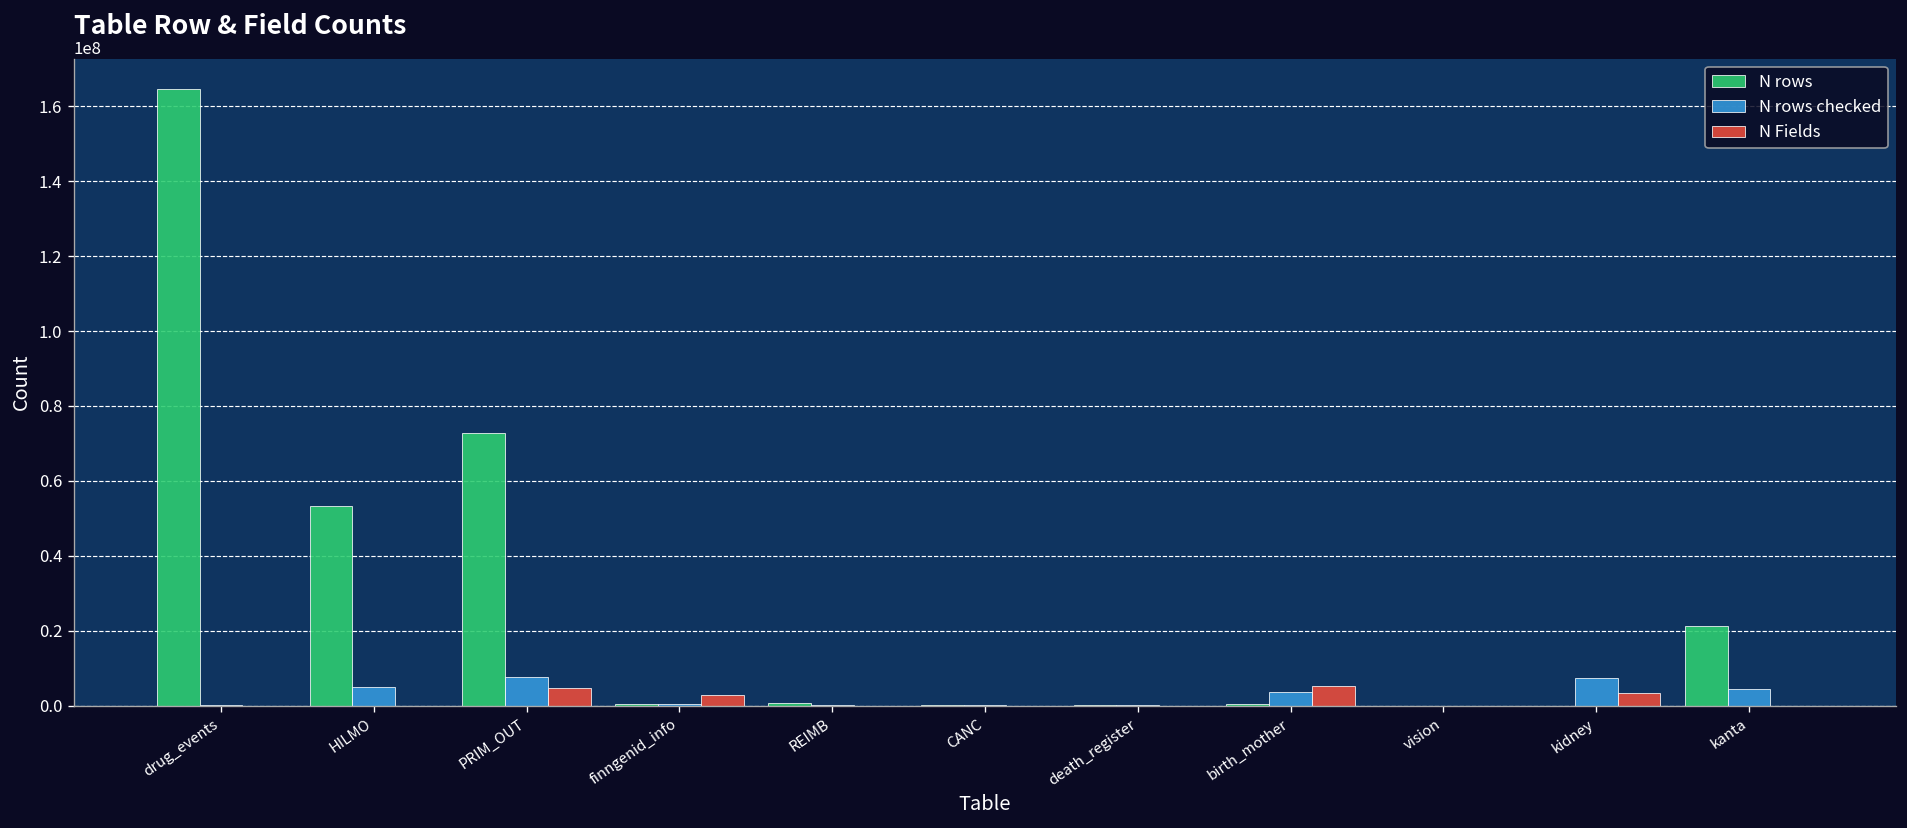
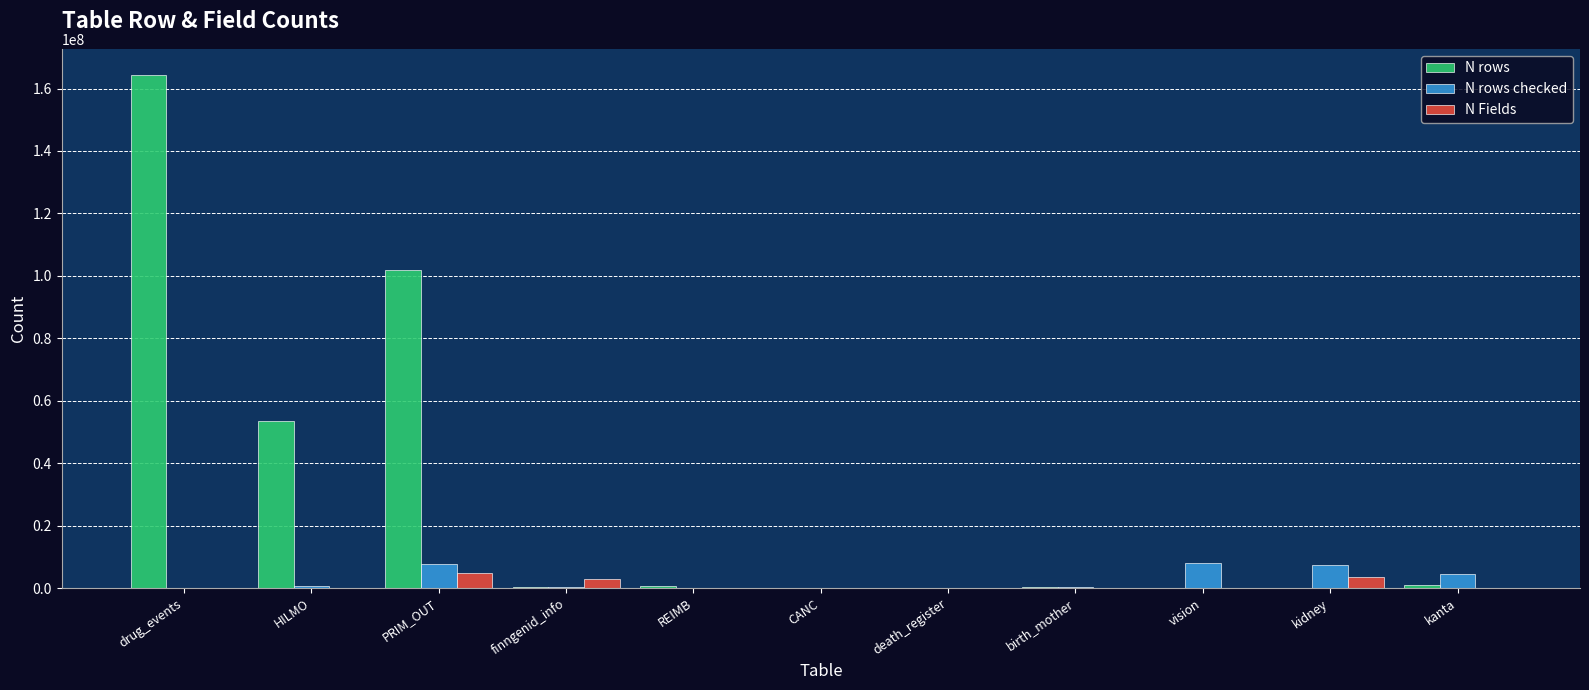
N rows checked, HILMO: 5000000 -> 1000000
N rows, PRIM_OUT: 73000000 -> 102000000
N rows checked, birth_mother: 4000000 -> 0
N Fields, birth_mother: 5000000 -> 0
N rows checked, vision: 0 -> 8000000
N rows, kanta: 21000000 -> 1000000
